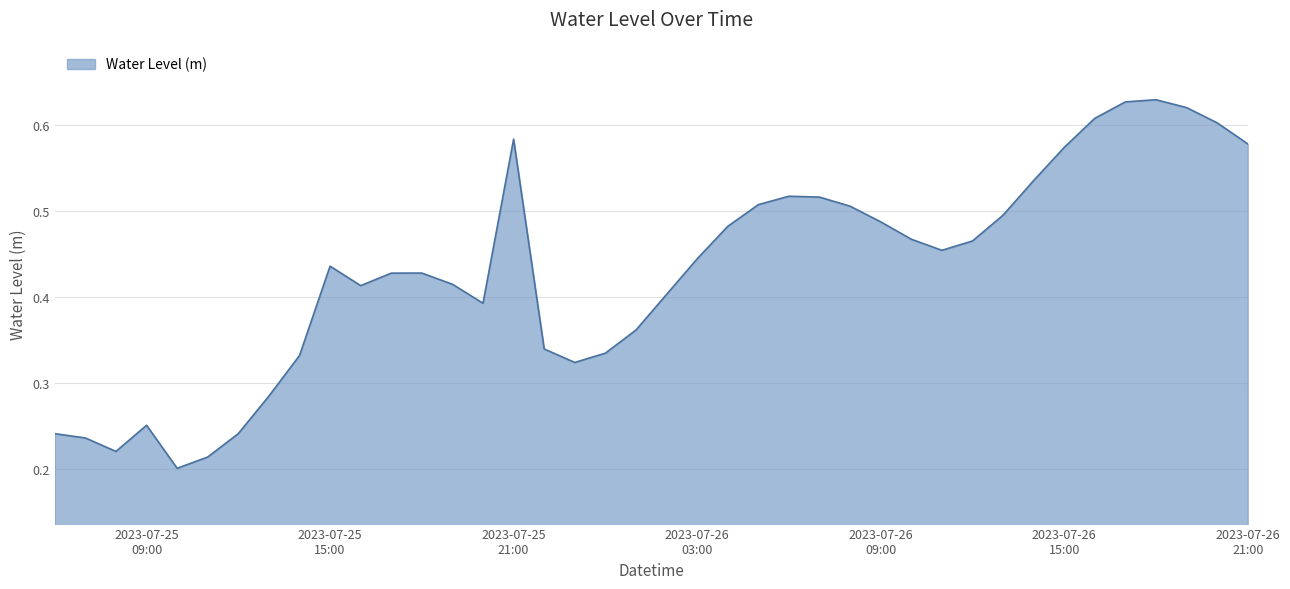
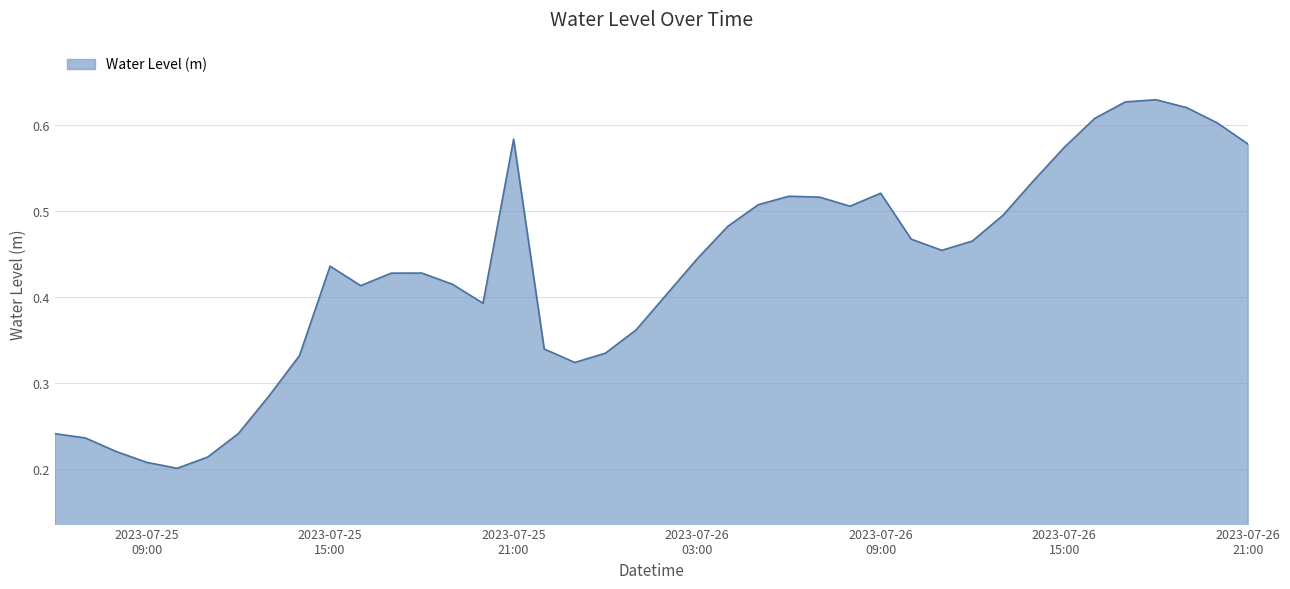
2023-07-25 09:00: 0.25 -> 0.21
2023-07-26 09:00: 0.49 -> 0.52
